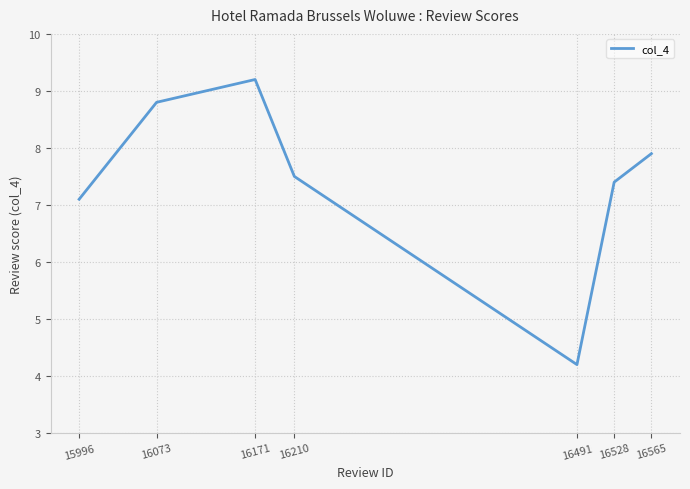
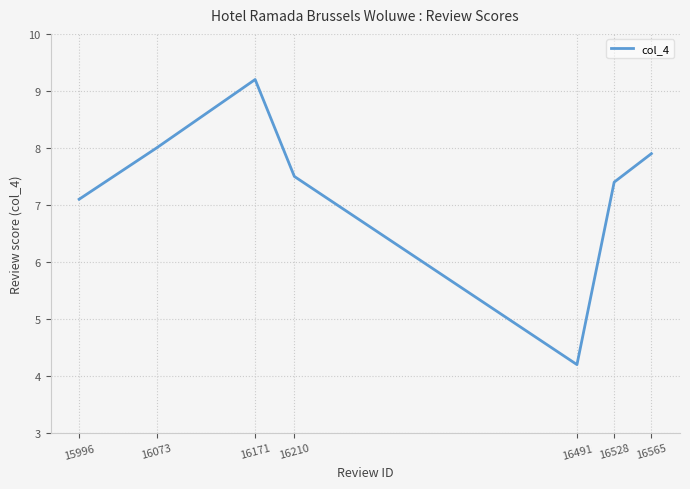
16073: 8.8 -> 8.0
